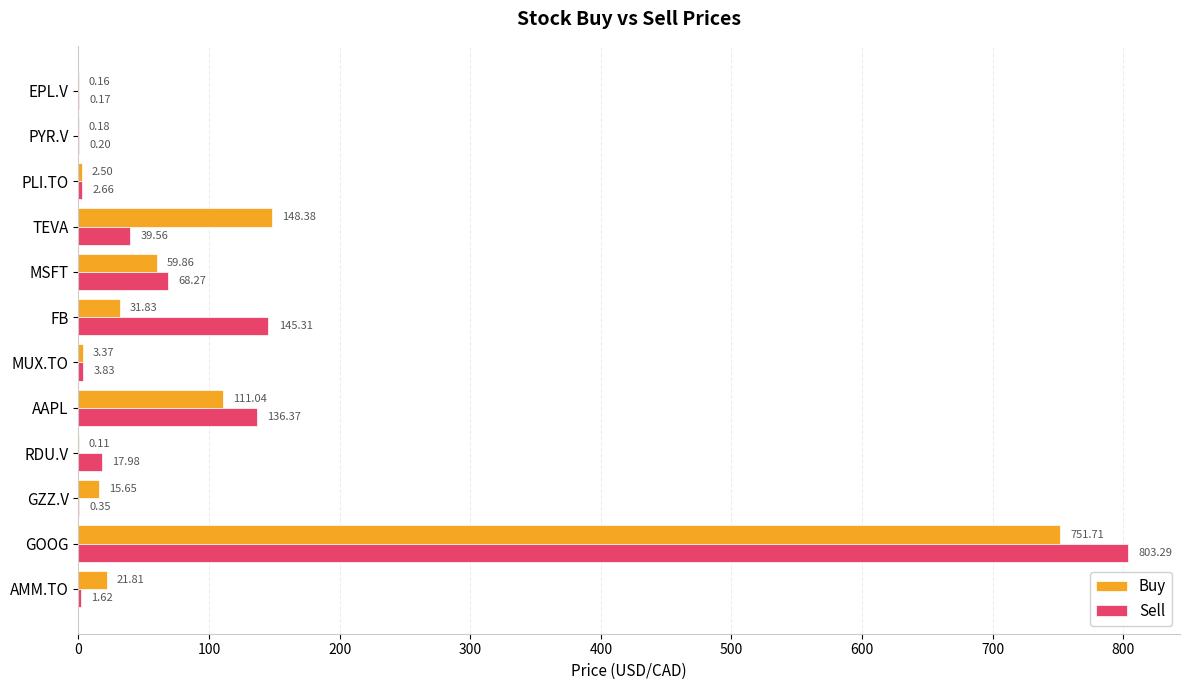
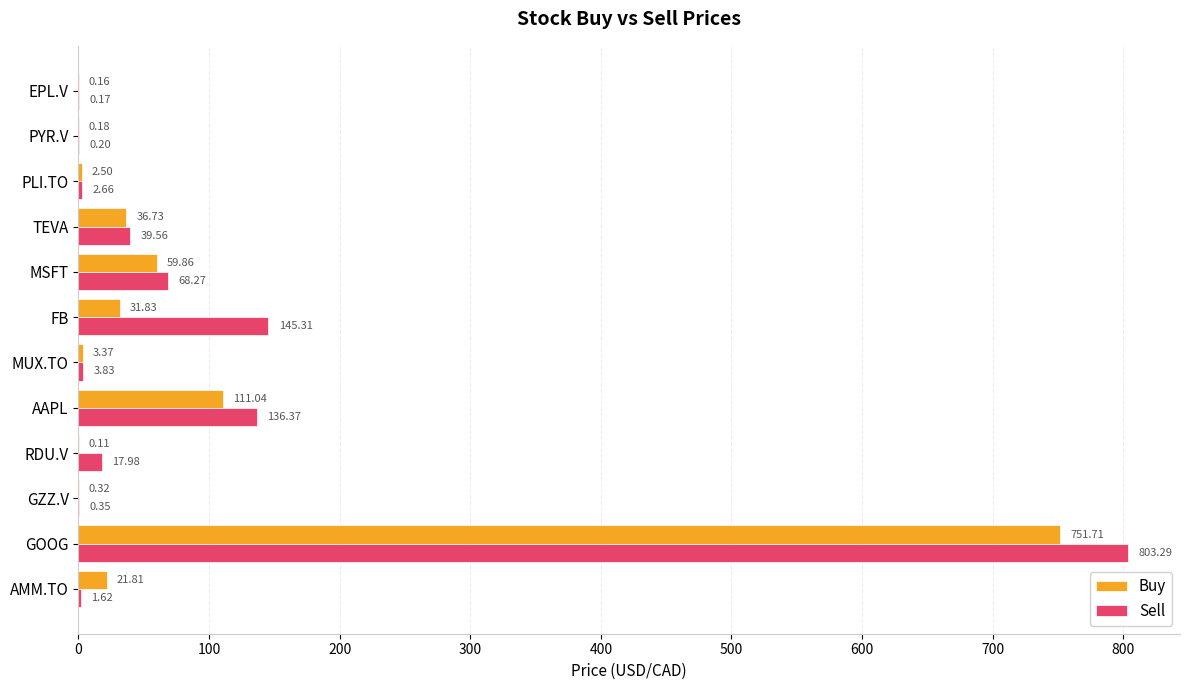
Buy, TEVA: 148.38 -> 36.73
Buy, GZZ.V: 15.65 -> 0.32
